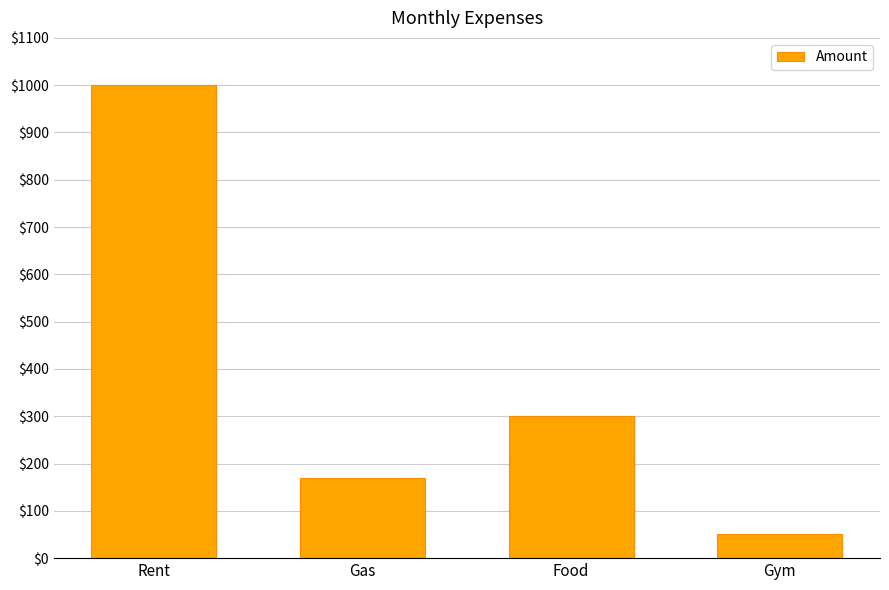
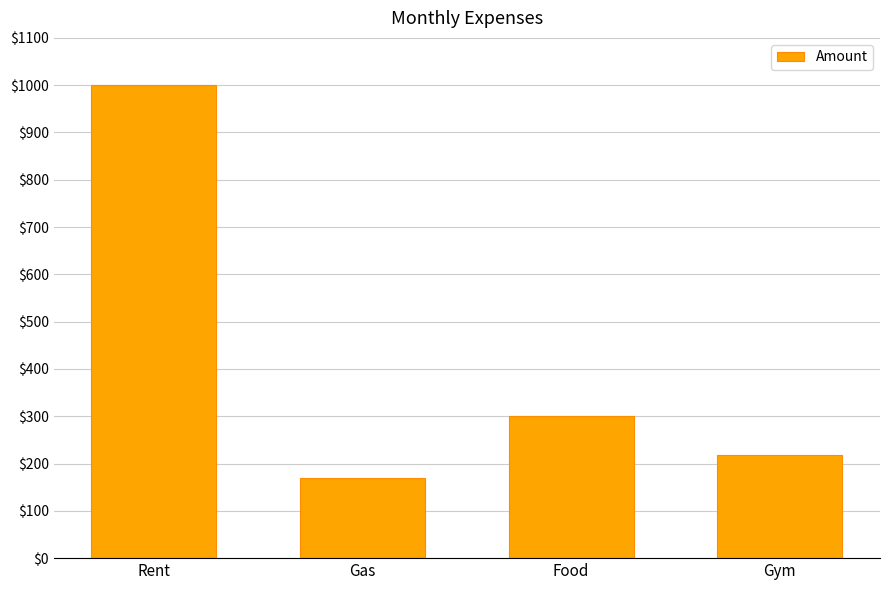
Gym: $50 -> $220
